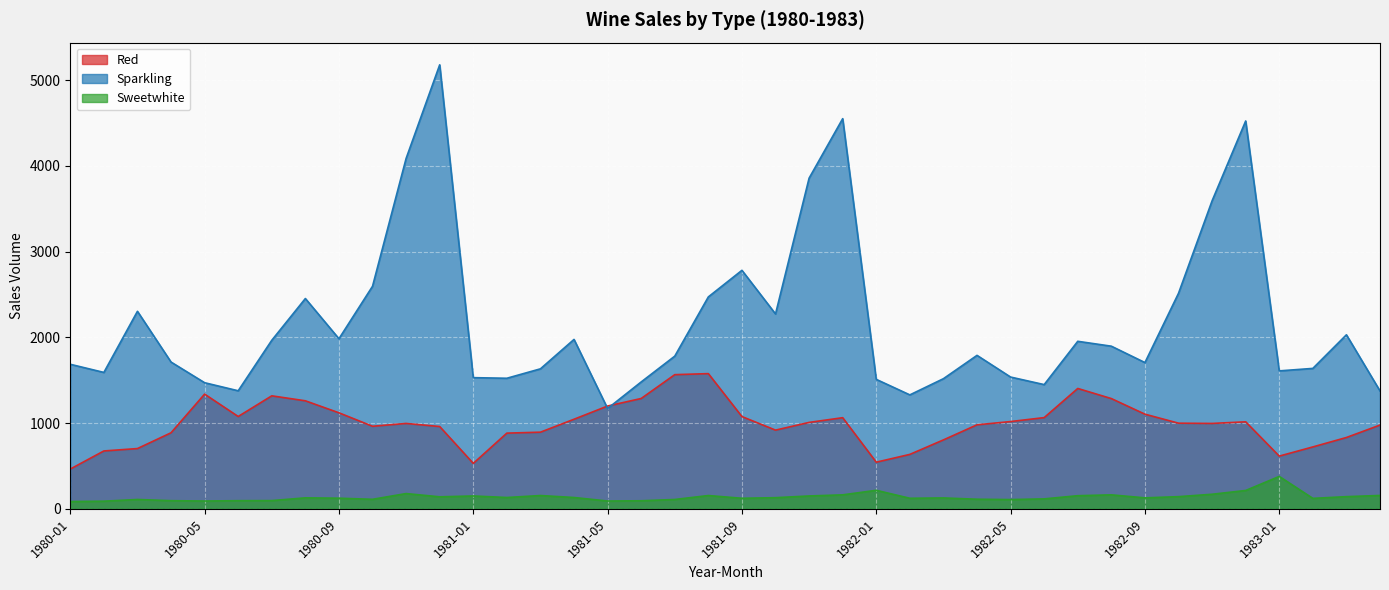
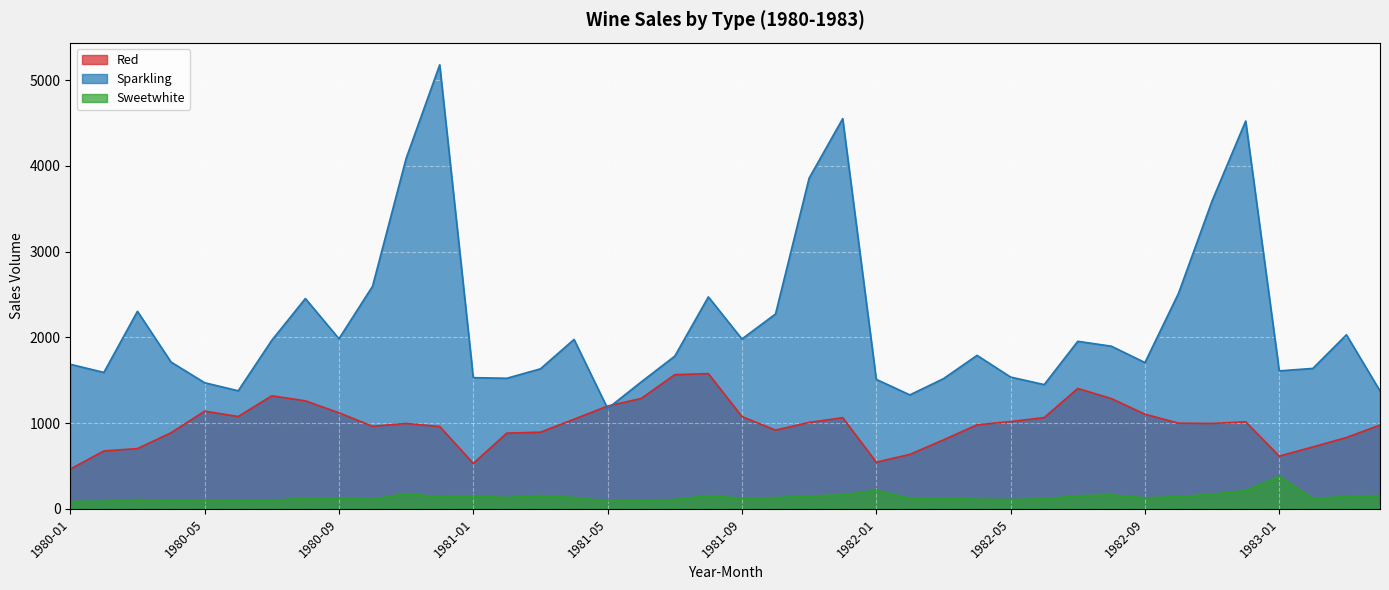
Red, 1980-05: 1300 -> 1100
Sparkling, 1981-09: 2800 -> 2000
